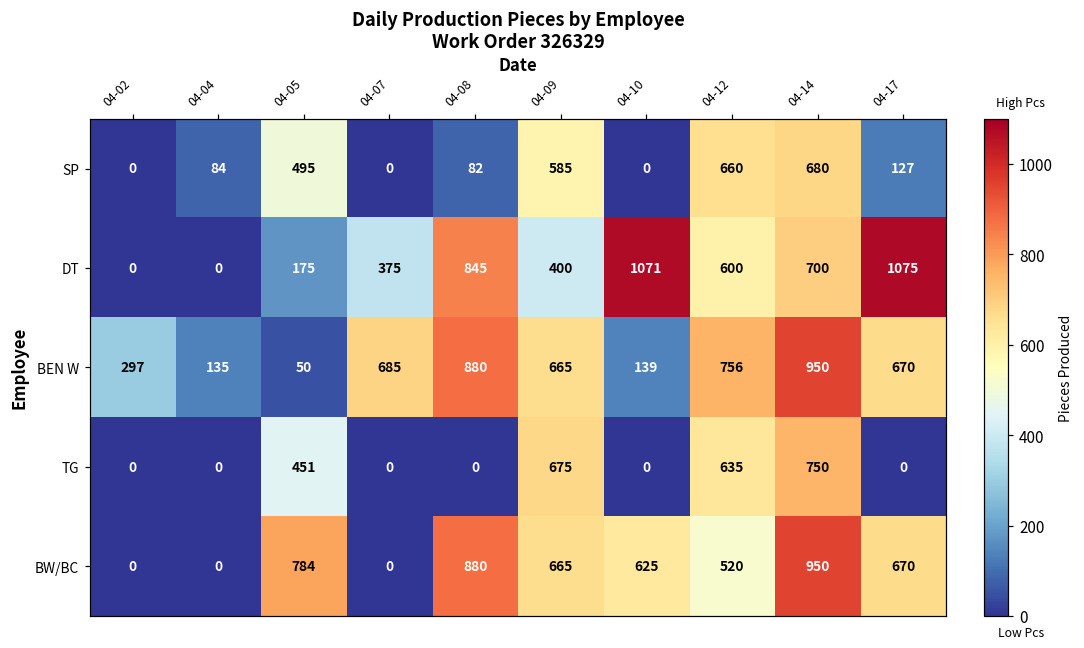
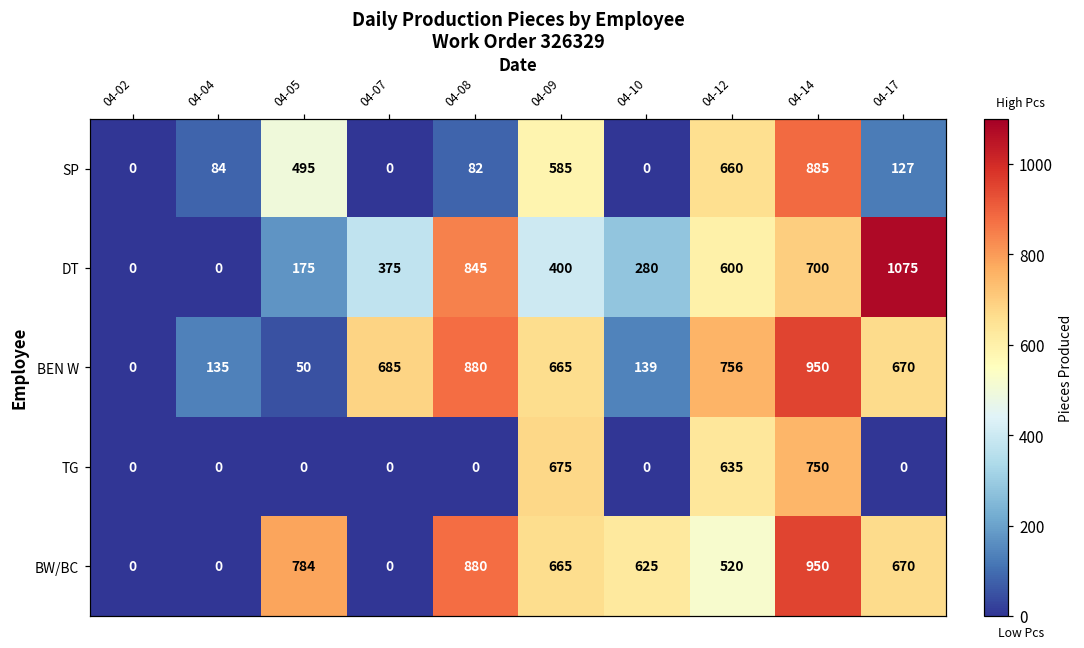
SP, 04-14: 680 -> 885
DT, 04-10: 1071 -> 280
BEN W, 04-02: 297 -> 0
TG, 04-05: 451 -> 0
